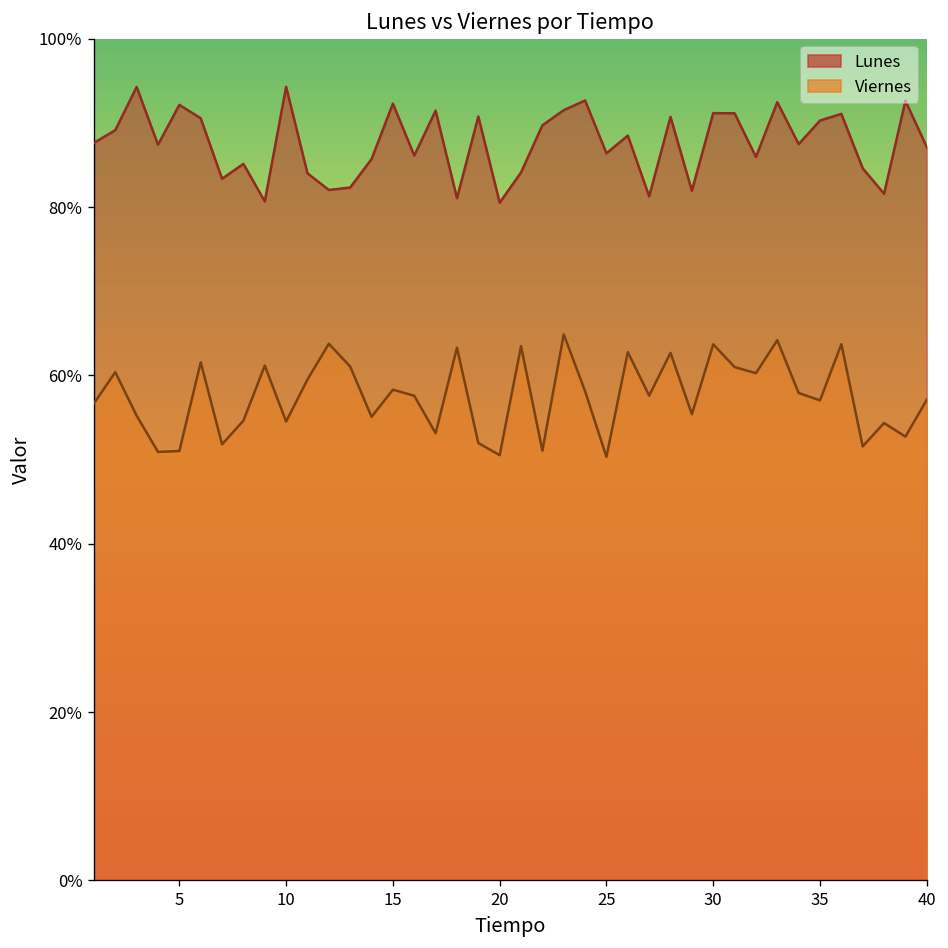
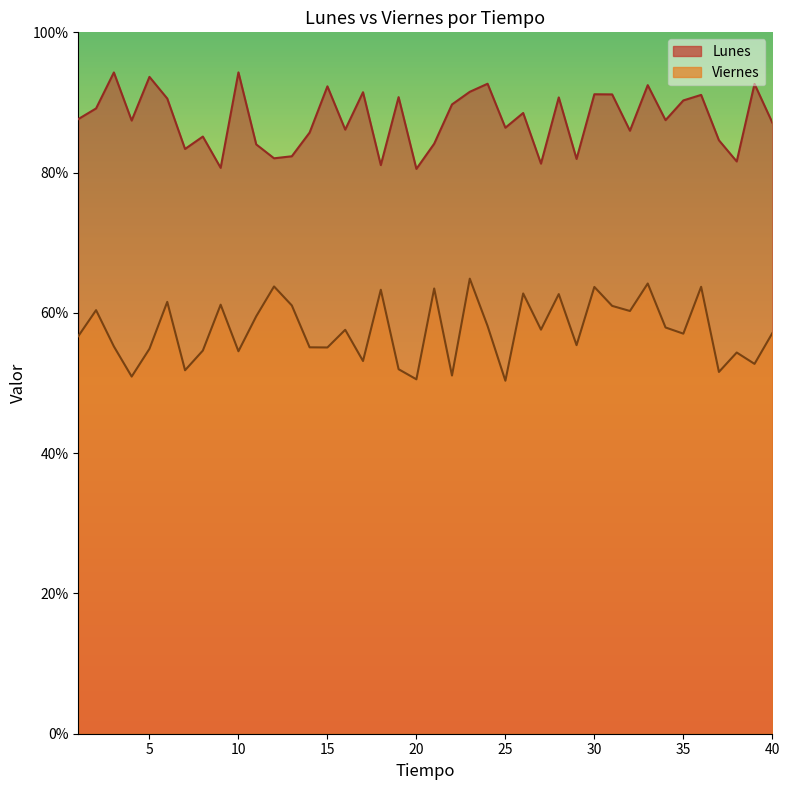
Lunes, 5: 92% -> 94%
Viernes, 5: 51% -> 55%
Viernes, 15: 58% -> 55%
